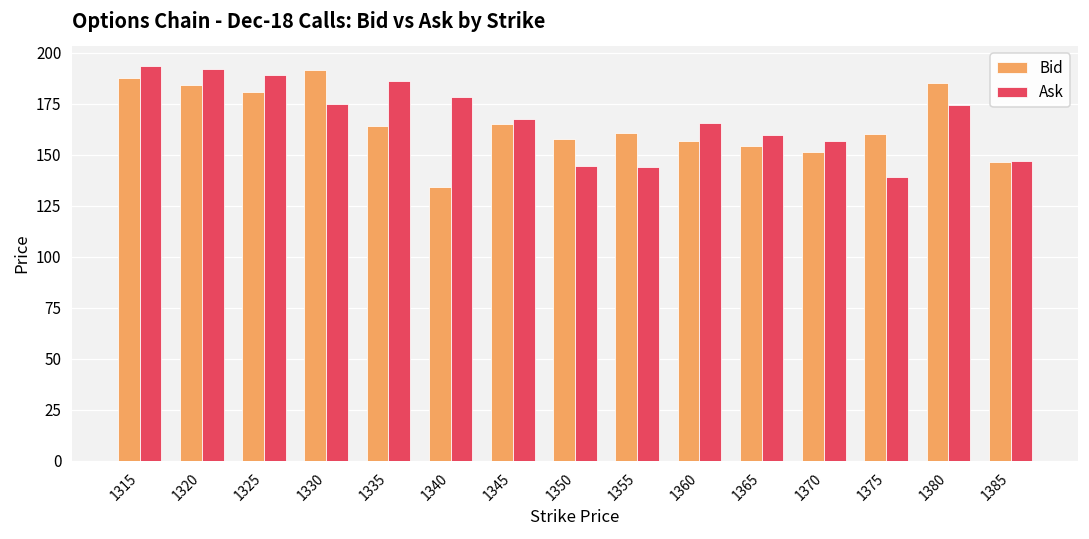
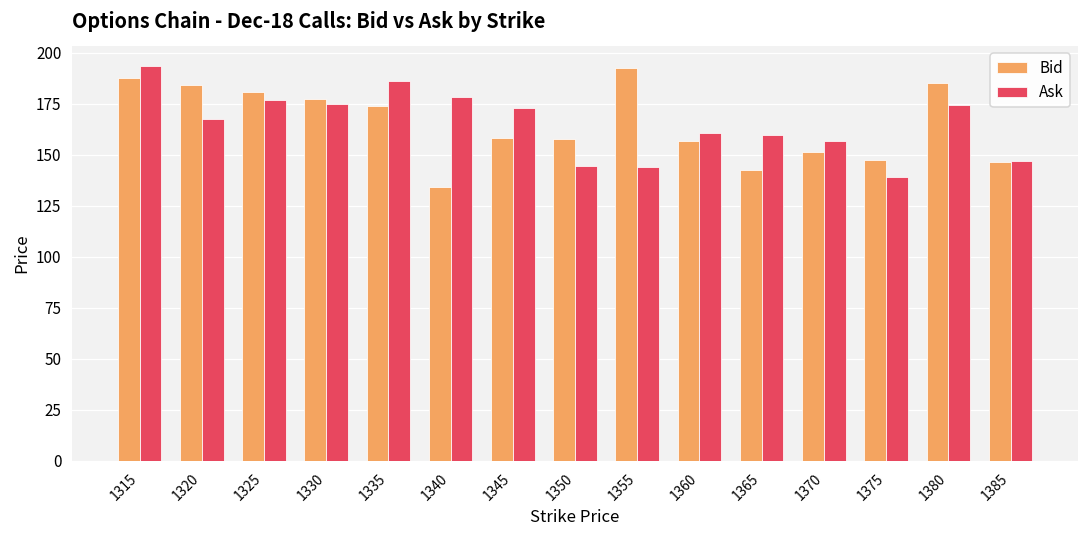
Ask, 1320: 192 -> 168
Ask, 1325: 189 -> 177
Bid, 1330: 192 -> 177
Bid, 1335: 164 -> 174
Bid, 1345: 165 -> 158
Ask, 1345: 167 -> 173
Bid, 1355: 161 -> 192
Ask, 1360: 166 -> 161
Bid, 1365: 154 -> 143
Bid, 1375: 160 -> 147
